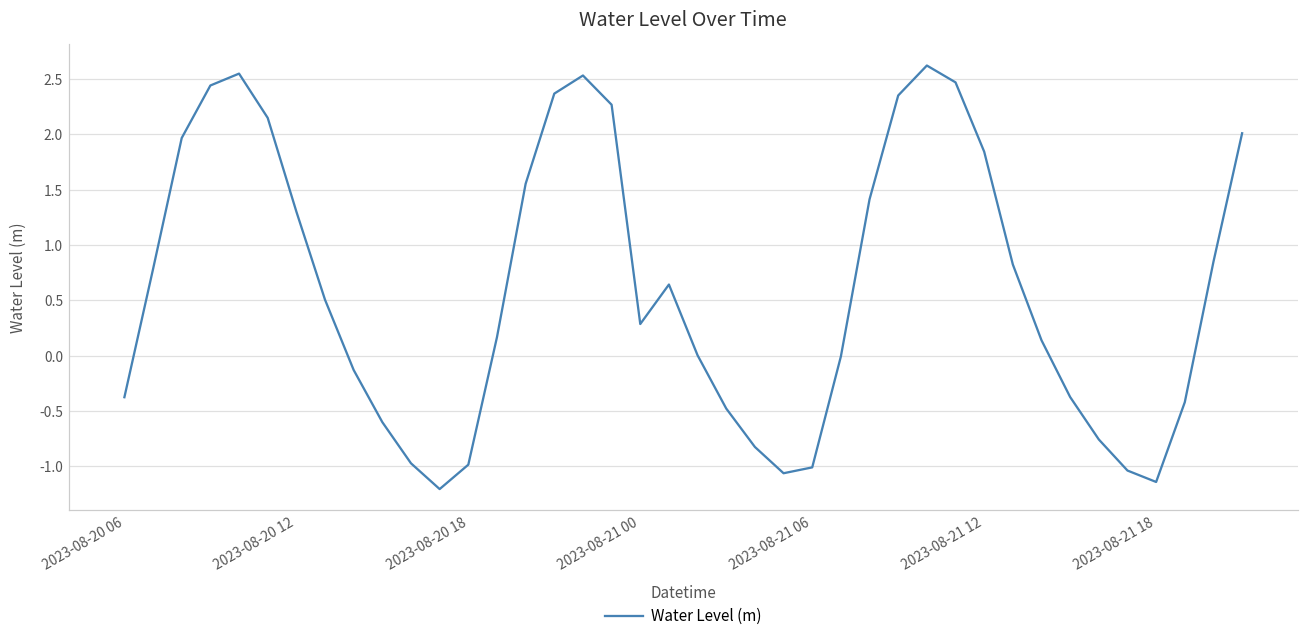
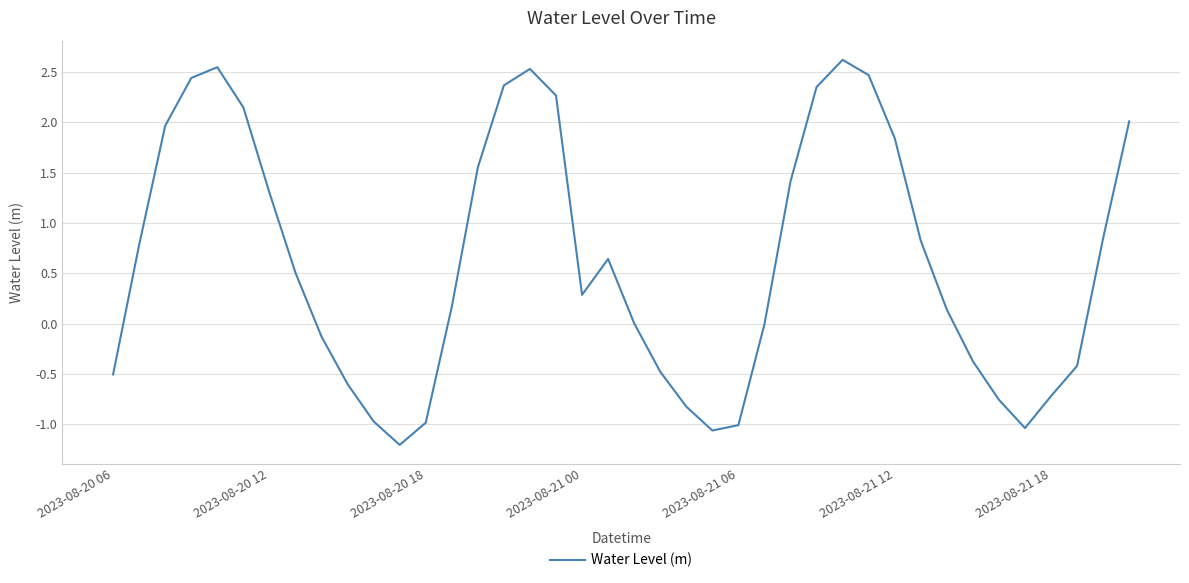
2023-08-20 06: -0.38 -> -0.51
2023-08-21 18: -1.14 -> -0.72
